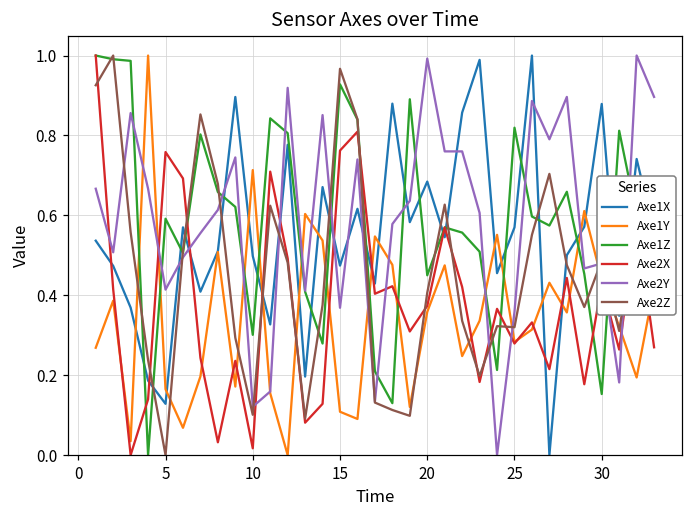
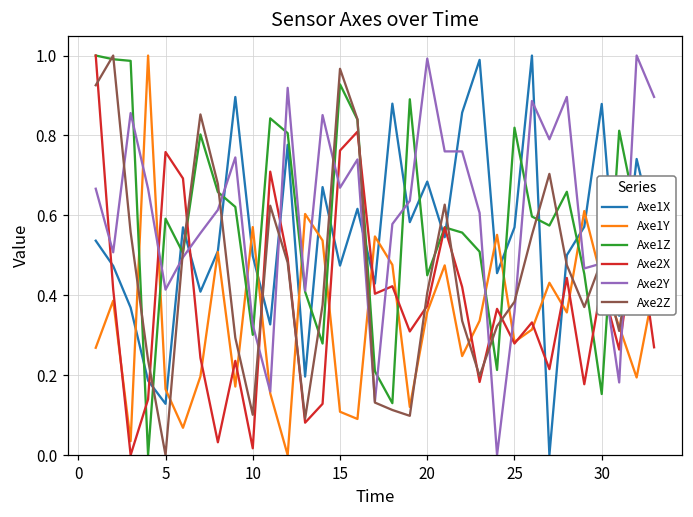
Axe1Y, 10: 0.71 -> 0.57
Axe2Y, 10: 0.12 -> 0.33
Axe2Y, 15: 0.37 -> 0.67
Axe2Z, 25: 0.32 -> 0.38
